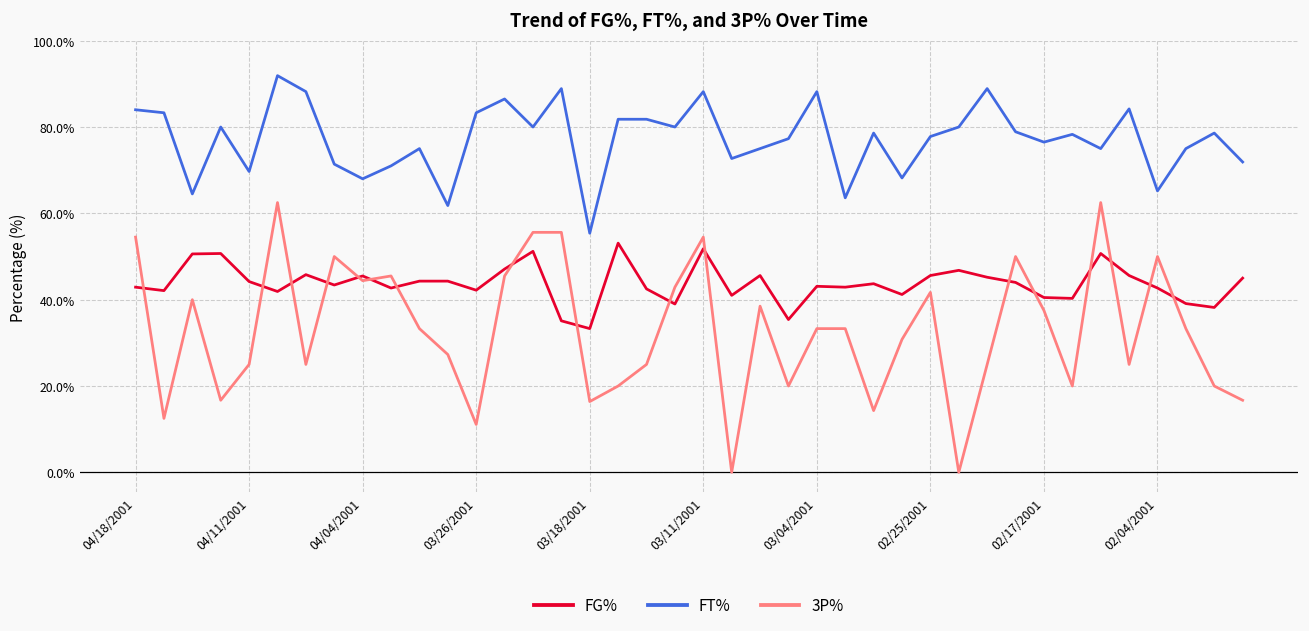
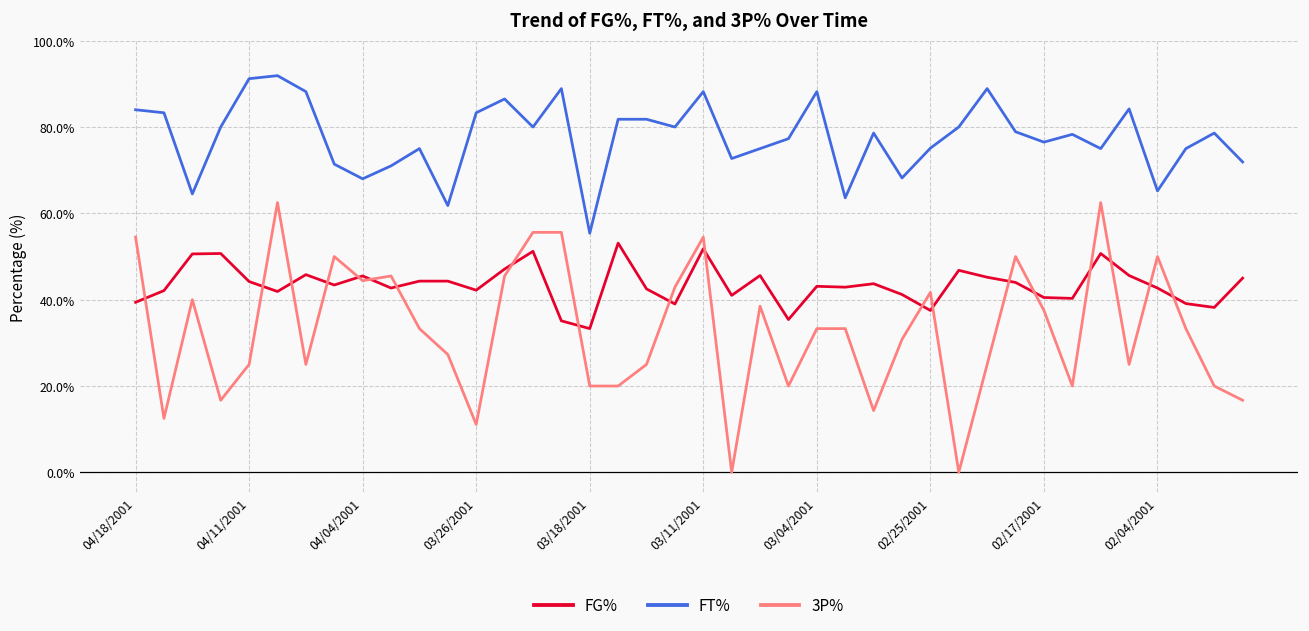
FG%, 04/18/2001: 43% -> 39%
FT%, 04/11/2001: 70% -> 91%
3P%, 03/18/2001: 16% -> 20%
FG%, 02/25/2001: 46% -> 38%
FT%, 02/25/2001: 78% -> 75%
